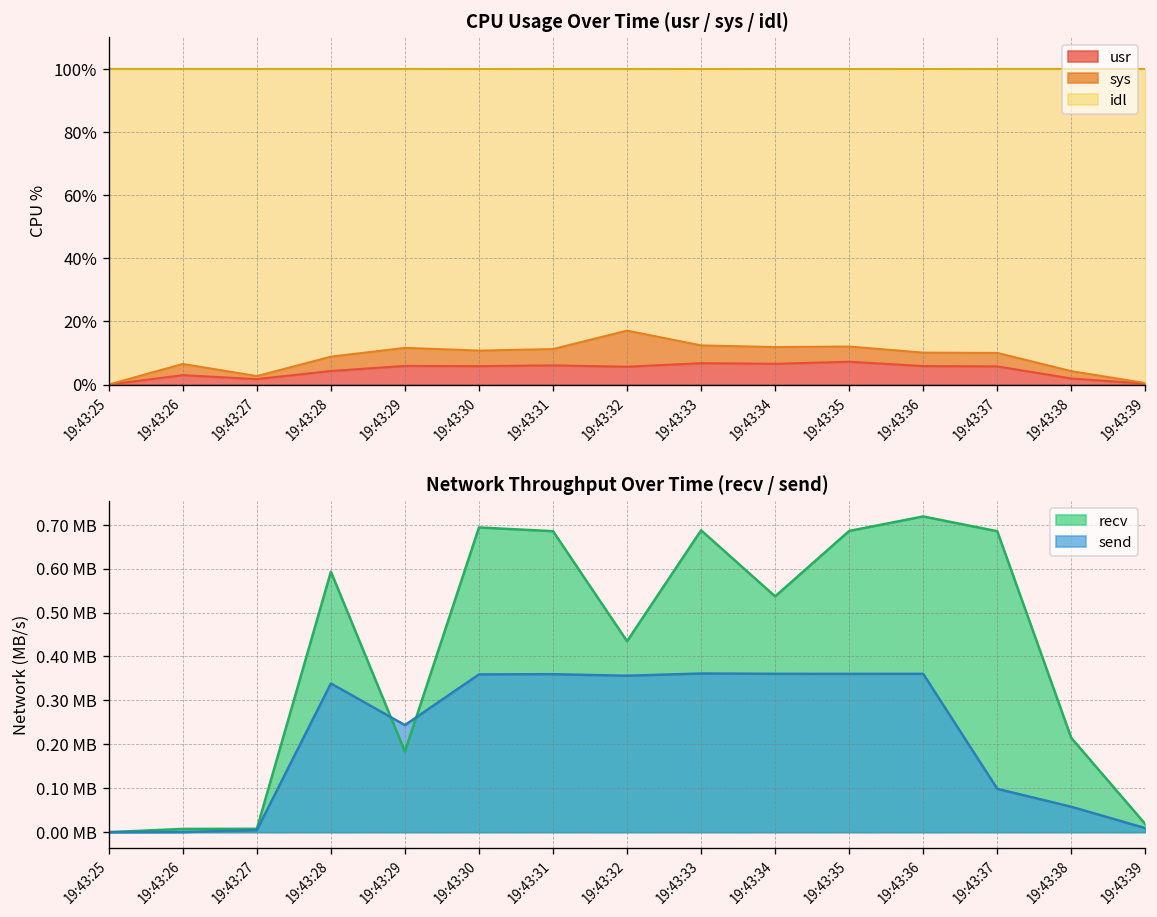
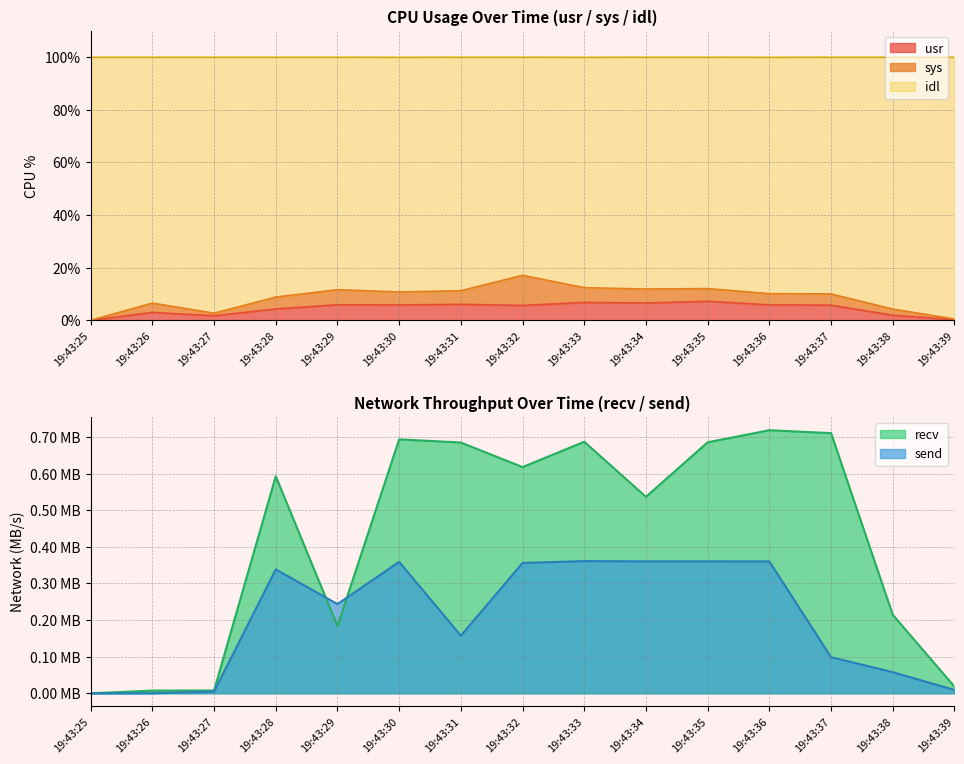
Network Throughput Over Time (recv / send), send, 19:43:31: 0.36 MB -> 0.16 MB
Network Throughput Over Time (recv / send), recv, 19:43:32: 0.43 MB -> 0.62 MB
Network Throughput Over Time (recv / send), recv, 19:43:37: 0.69 MB -> 0.71 MB
